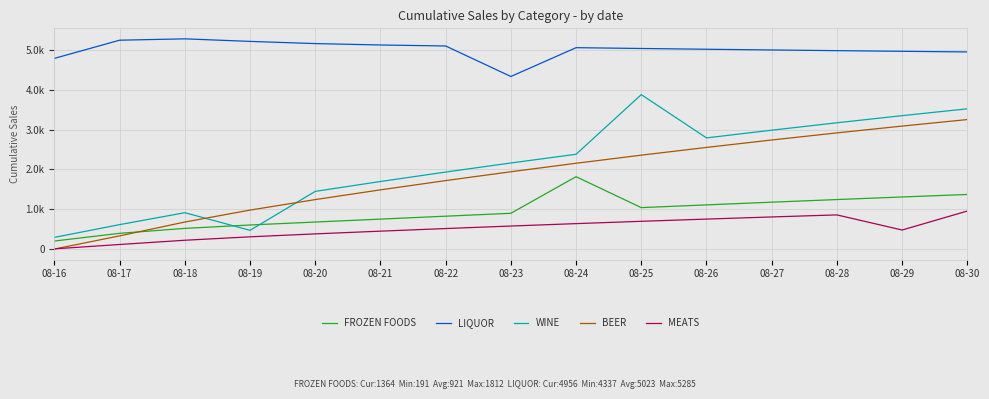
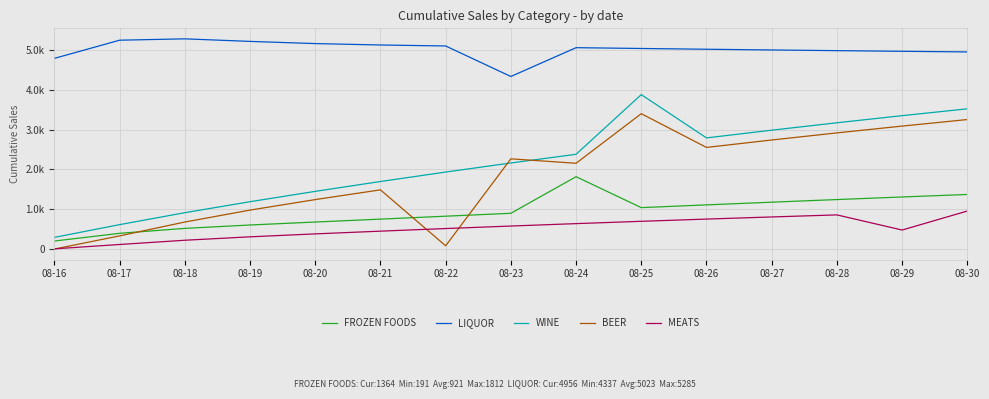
WINE, 08-19: 500 -> 1200
BEER, 08-22: 1700 -> 100
BEER, 08-23: 1900 -> 2300
BEER, 08-25: 2400 -> 3400
